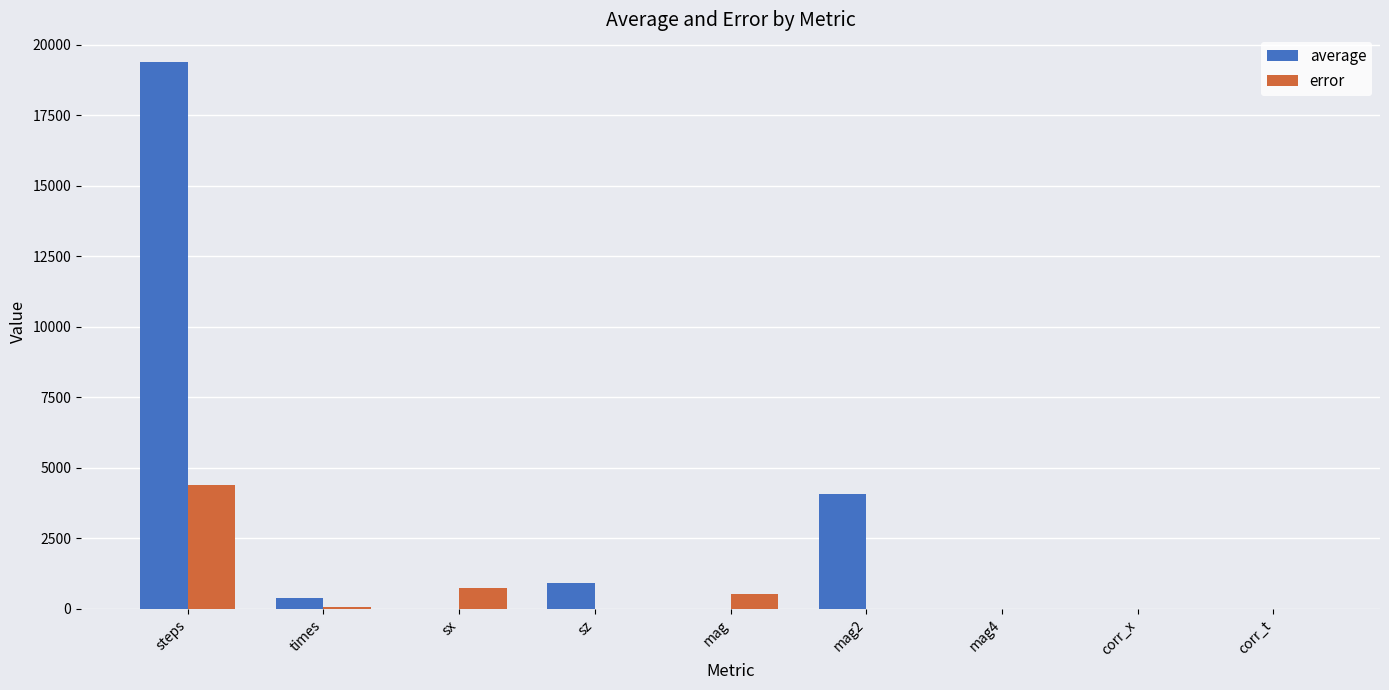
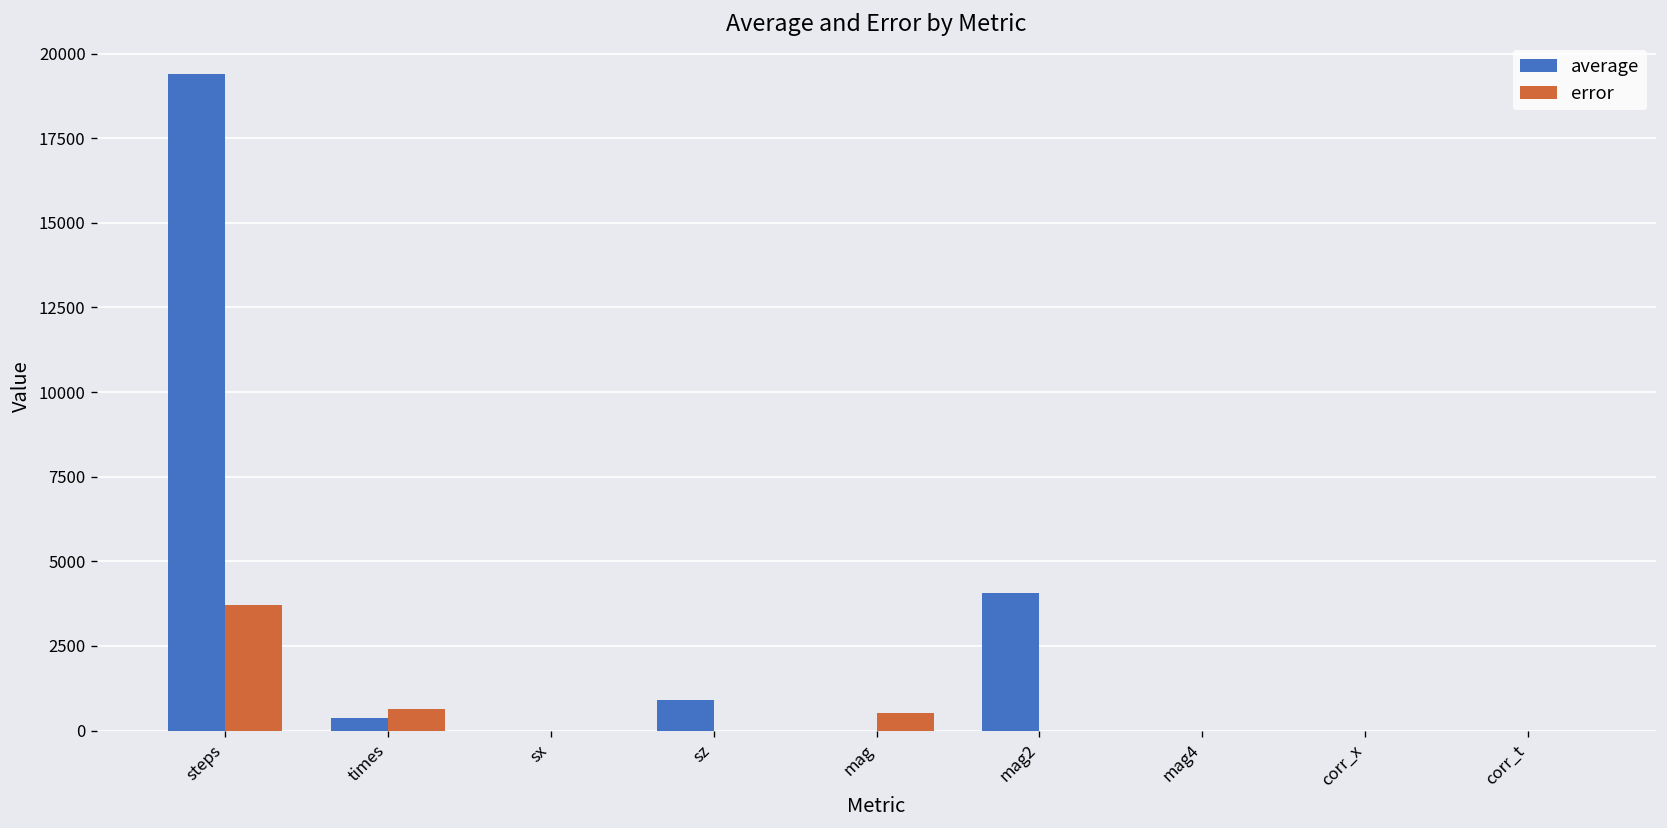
error, steps: 4400 -> 3700
error, times: 100 -> 600
error, sx: 800 -> 0
